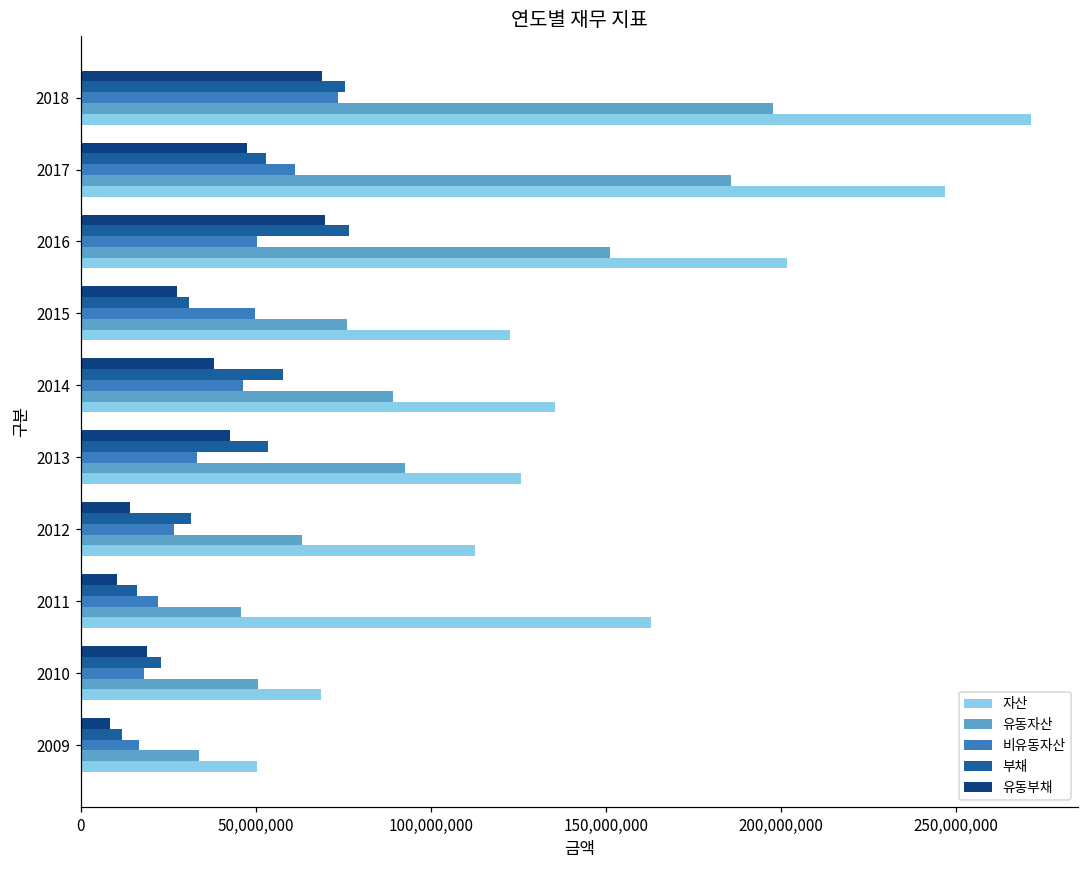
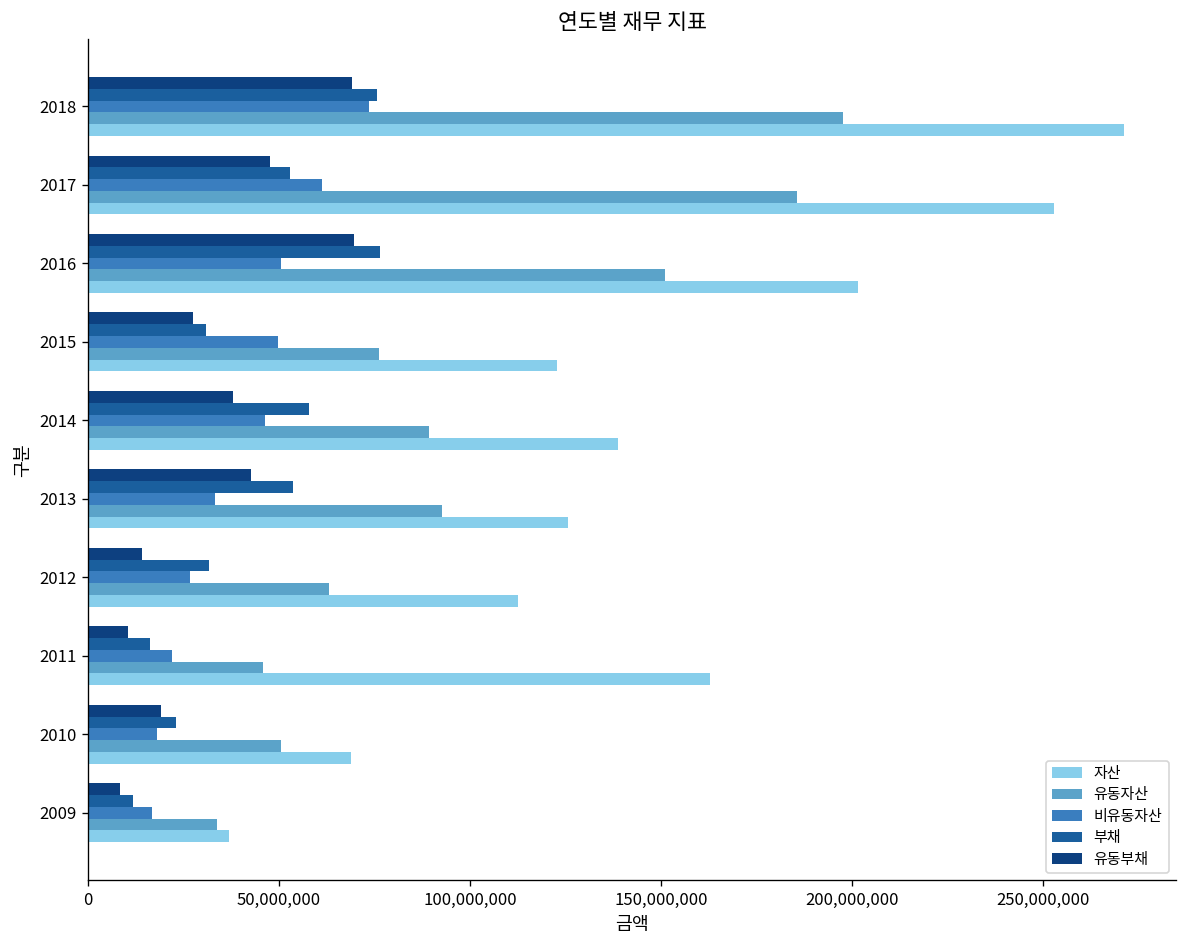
자산, 2017: 247,000,000 -> 253,000,000
자산, 2014: 136,000,000 -> 139,000,000
자산, 2009: 50,000,000 -> 37,000,000
